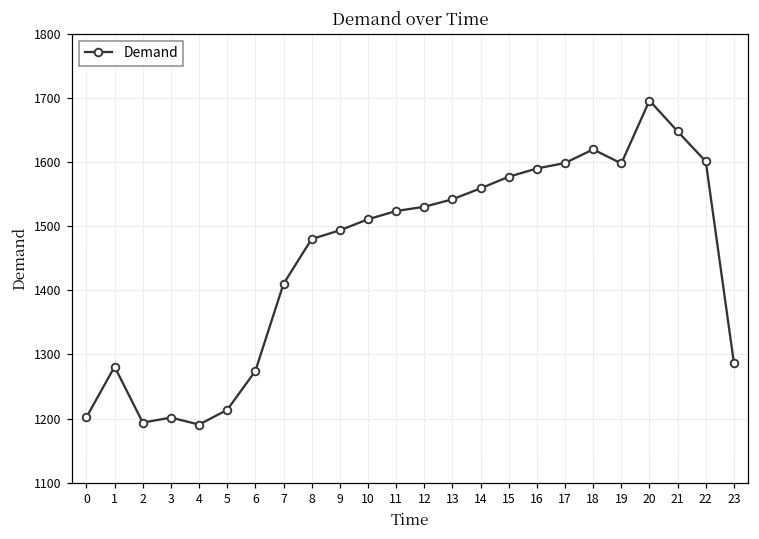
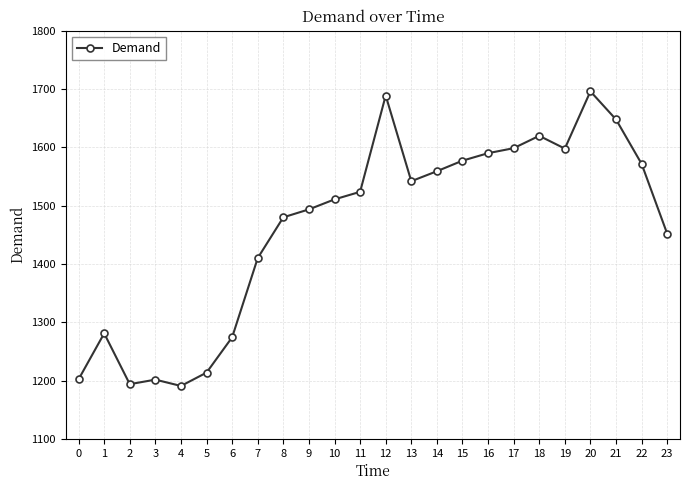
12: 1530 -> 1690
22: 1600 -> 1570
23: 1290 -> 1450
